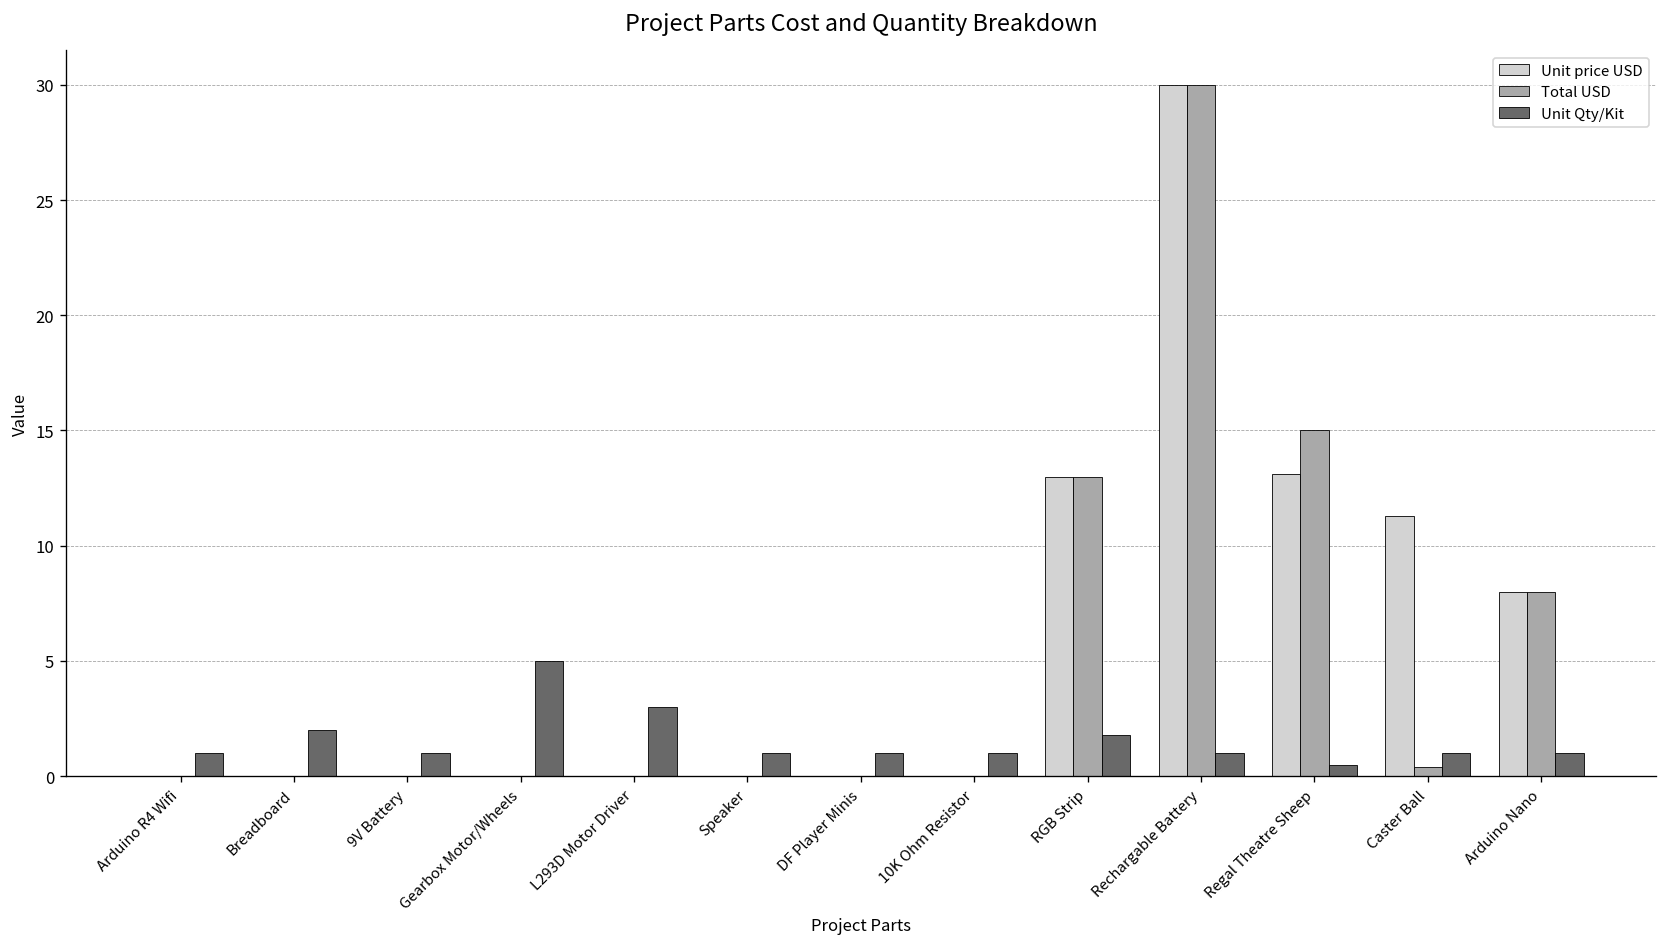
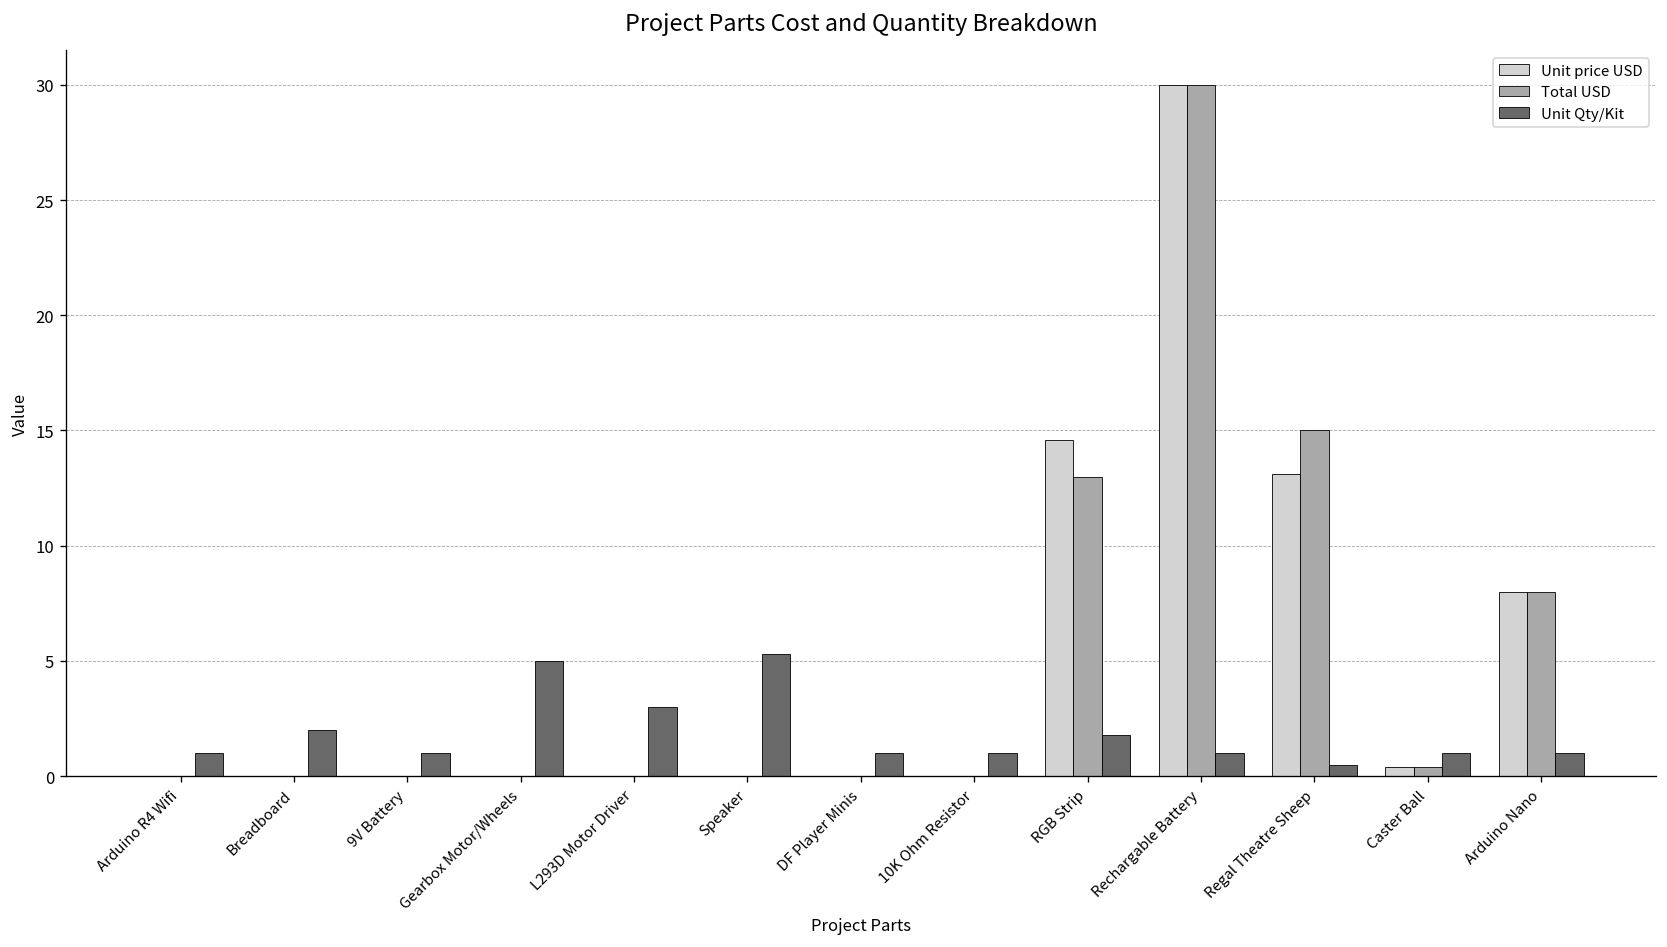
Unit Qty/Kit, Speaker: 1.0 -> 5.3
Unit price USD, RGB Strip: 13.0 -> 14.6
Unit price USD, Caster Ball: 11.3 -> 0.4
